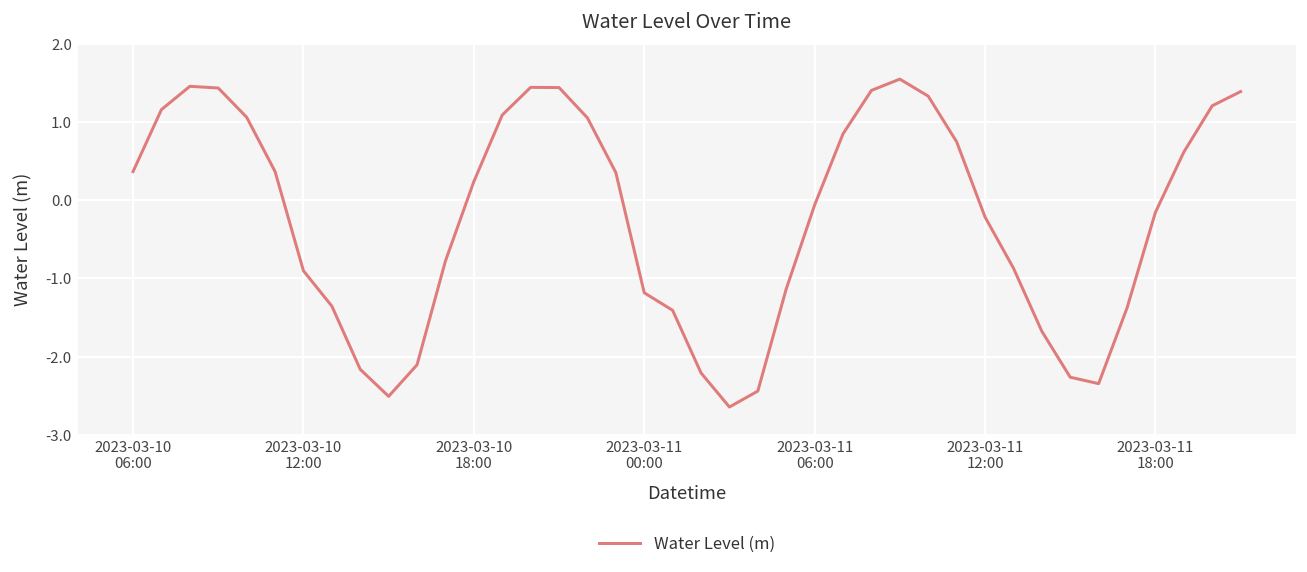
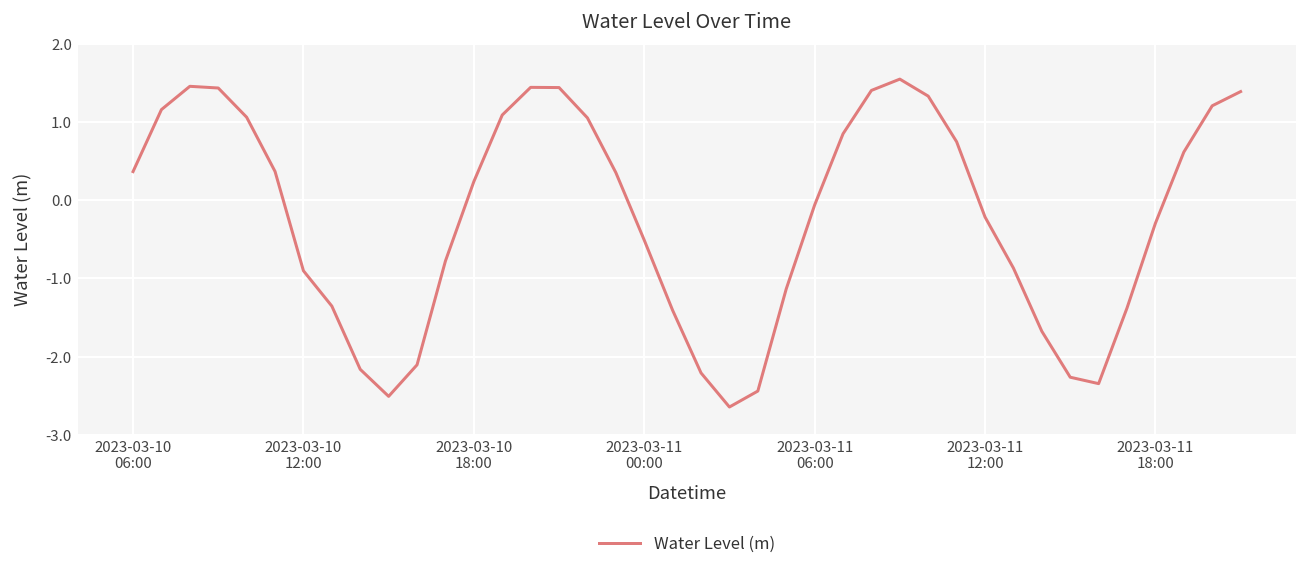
2023-03-11 00:00: -1.2 -> -0.5
2023-03-11 18:00: -0.2 -> -0.3
